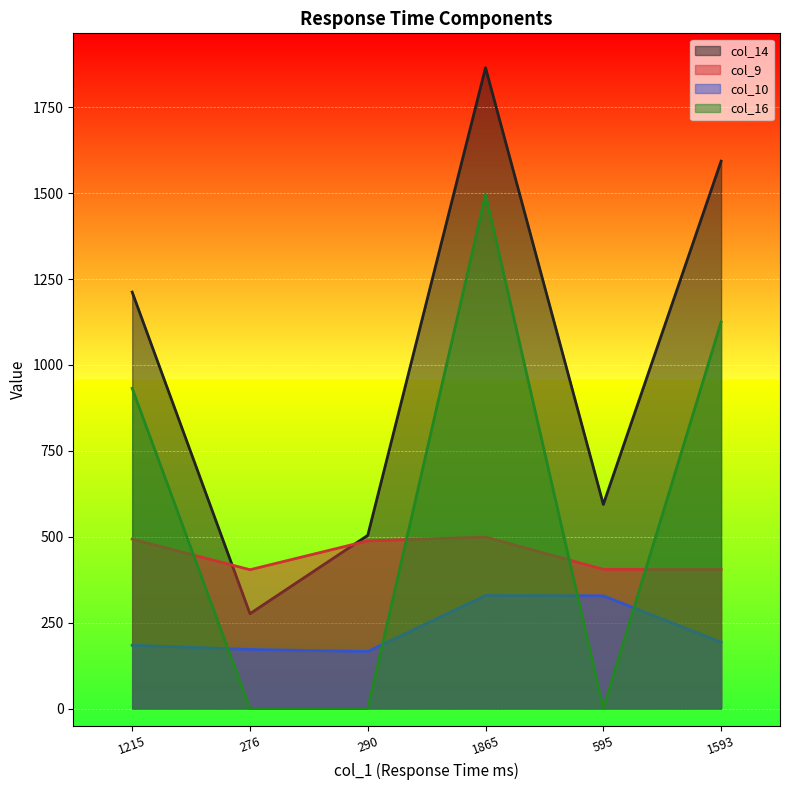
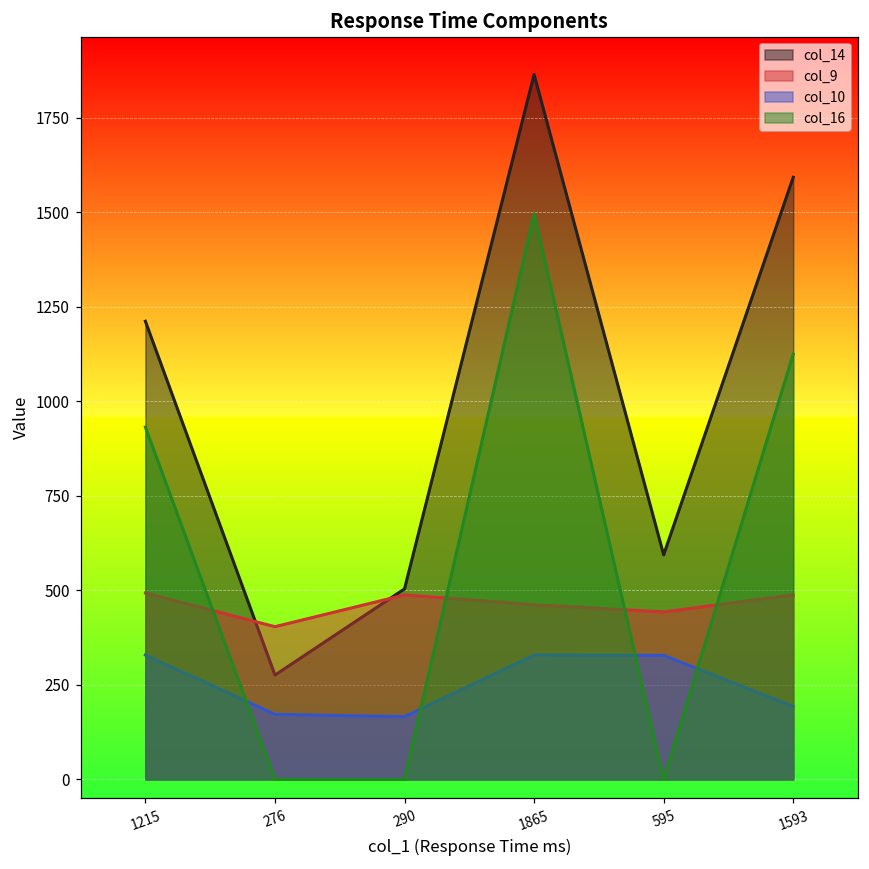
col_10, 1215: 180 -> 330
col_9, 1865: 500 -> 460
col_9, 595: 410 -> 440
col_9, 1593: 410 -> 490
